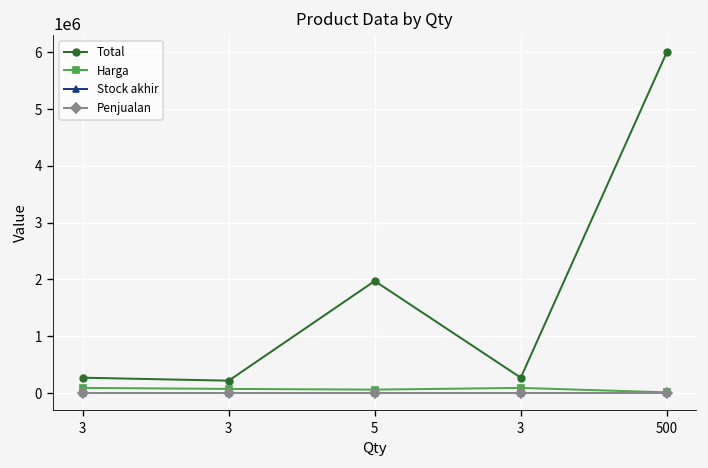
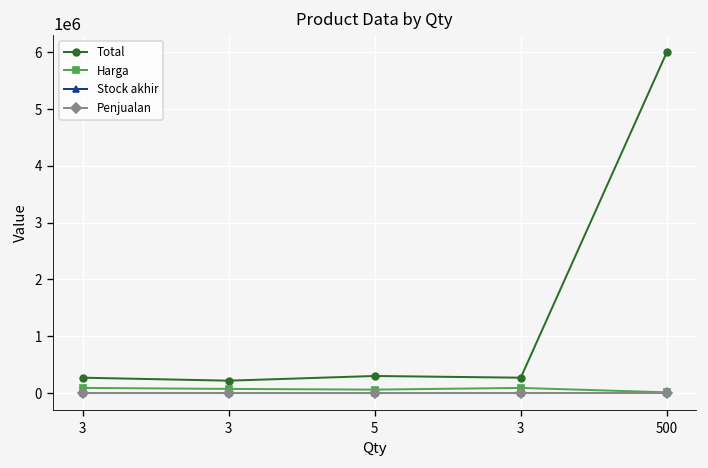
Total, 5: 2000000 -> 300000
